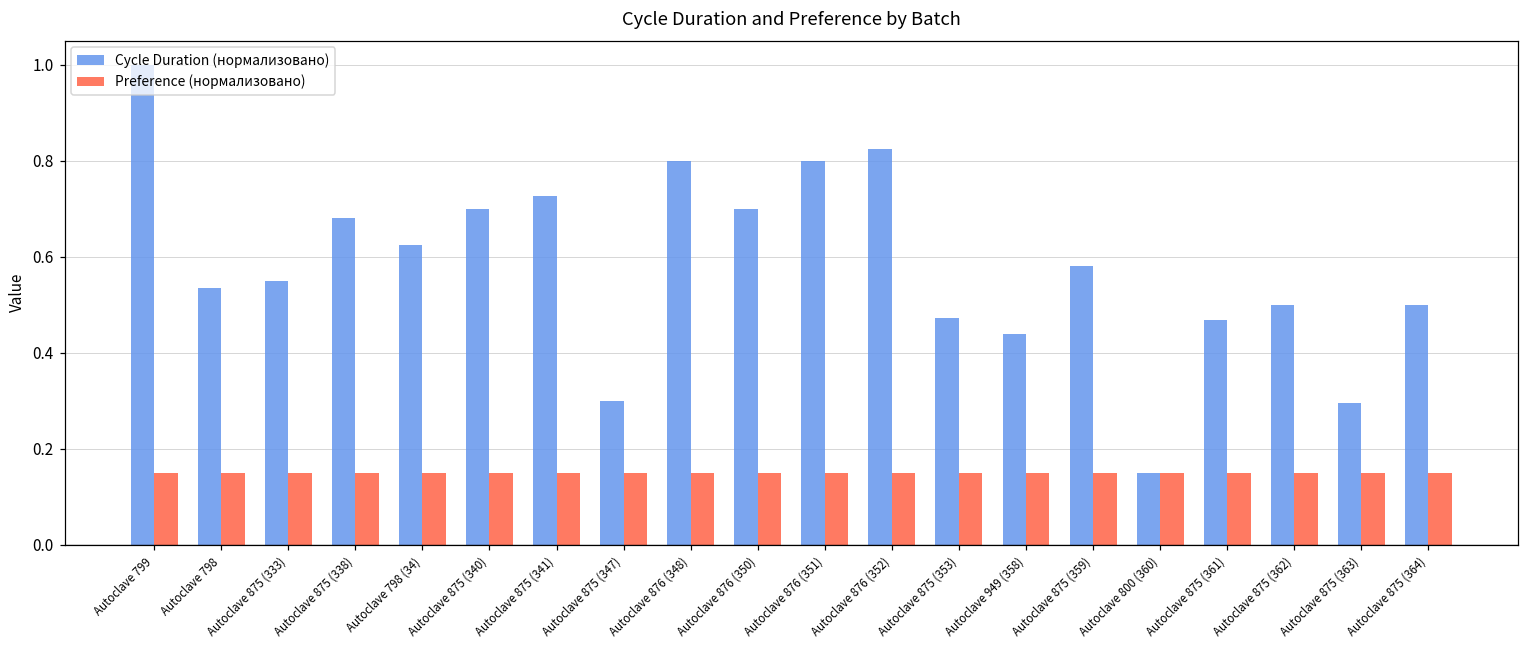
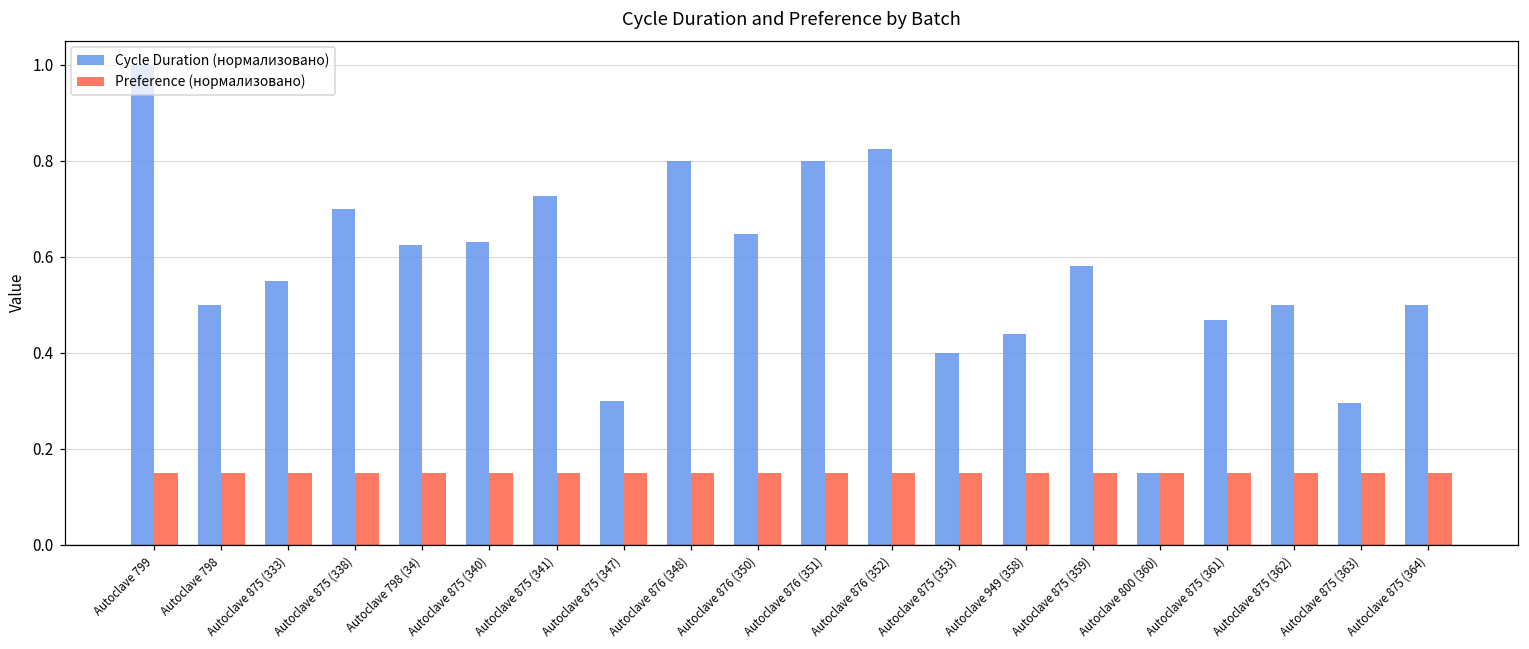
Cycle Duration (нормализовано), Autoclave 798: 0.54 -> 0.50
Cycle Duration (нормализовано), Autoclave 875 (338): 0.68 -> 0.70
Cycle Duration (нормализовано), Autoclave 875 (340): 0.70 -> 0.63
Cycle Duration (нормализовано), Autoclave 876 (350): 0.70 -> 0.65
Cycle Duration (нормализовано), Autoclave 875 (353): 0.47 -> 0.40
